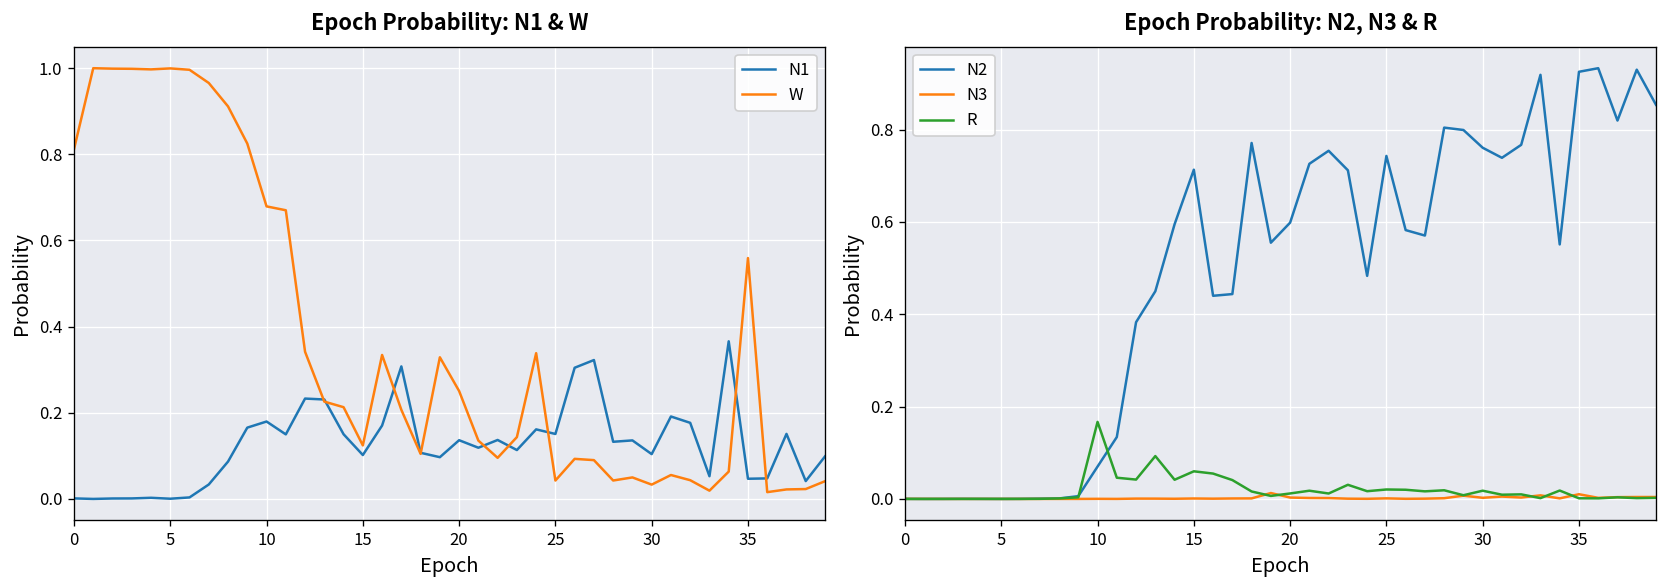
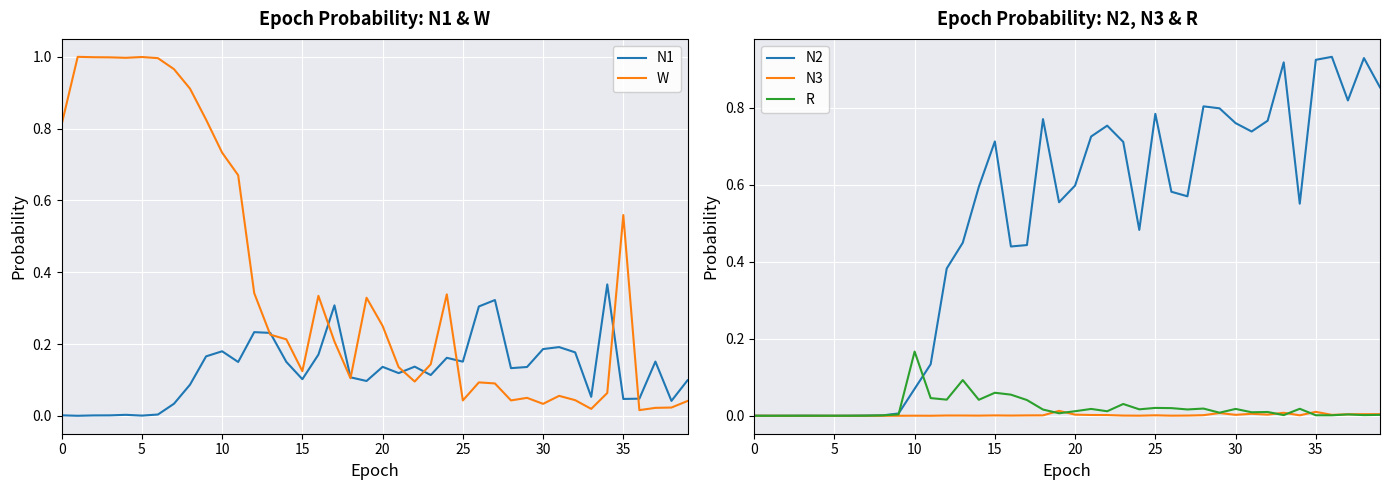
Epoch Probability: N1 & W, W, 10: 0.68 -> 0.73
Epoch Probability: N1 & W, N1, 30: 0.10 -> 0.19
Epoch Probability: N2, N3 & R, N2, 25: 0.74 -> 0.78
